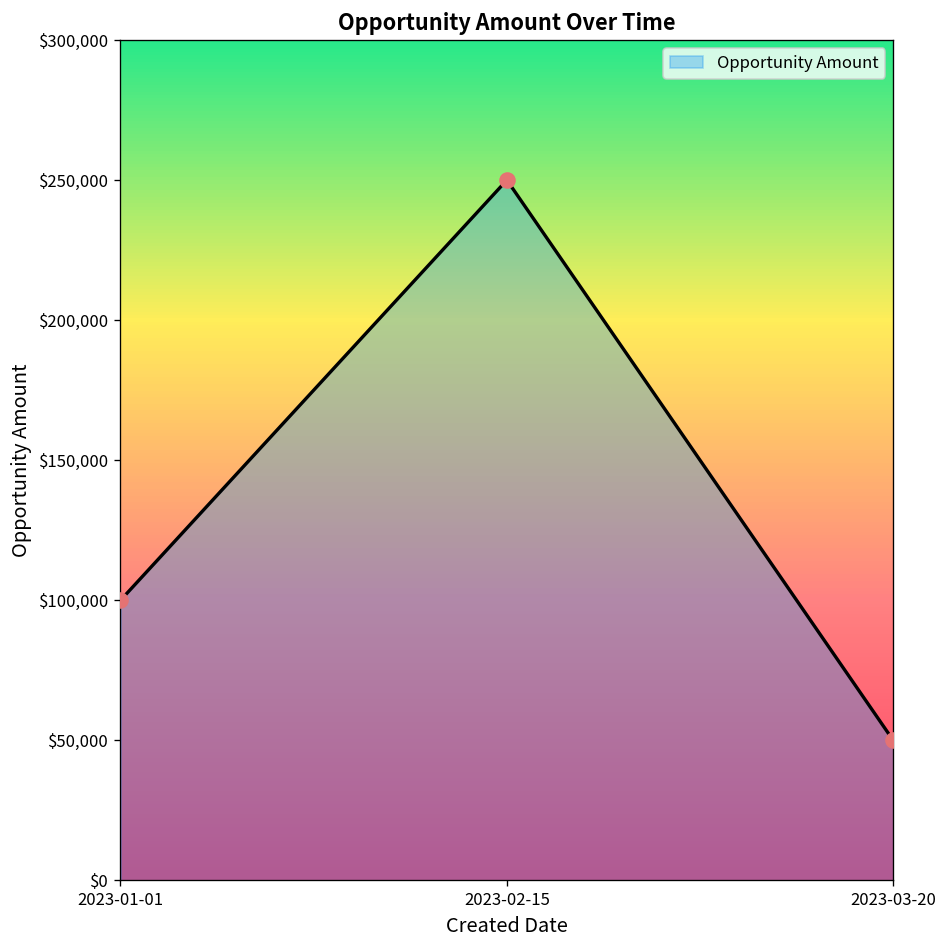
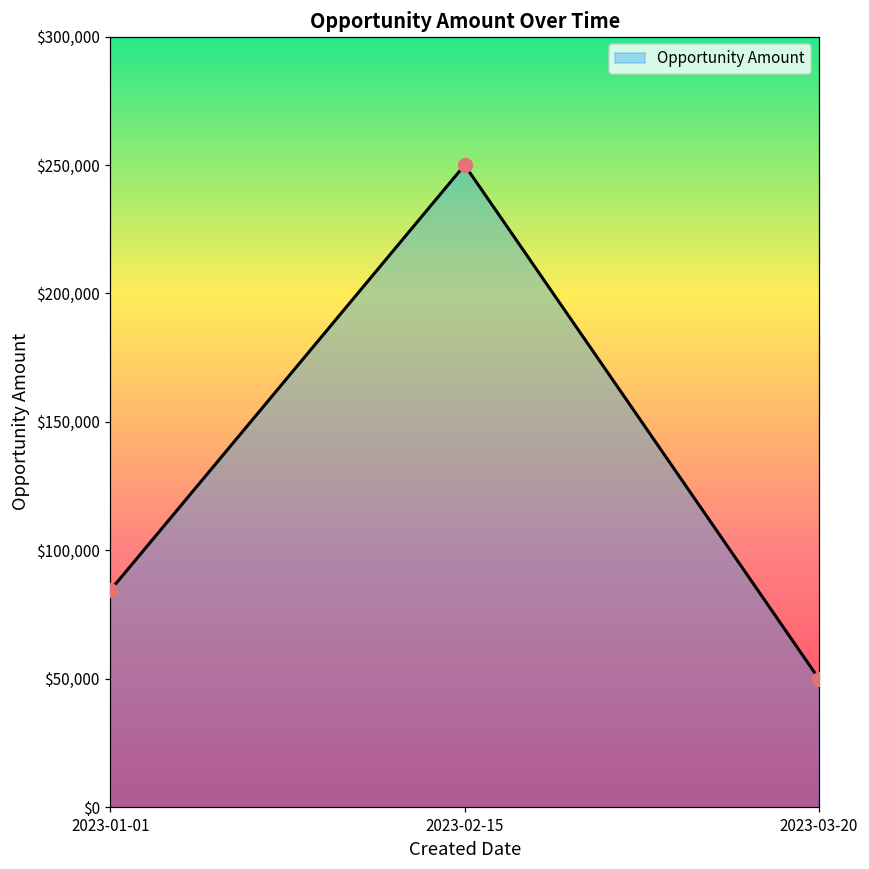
2023-01-01: $100,000 -> $84,000
